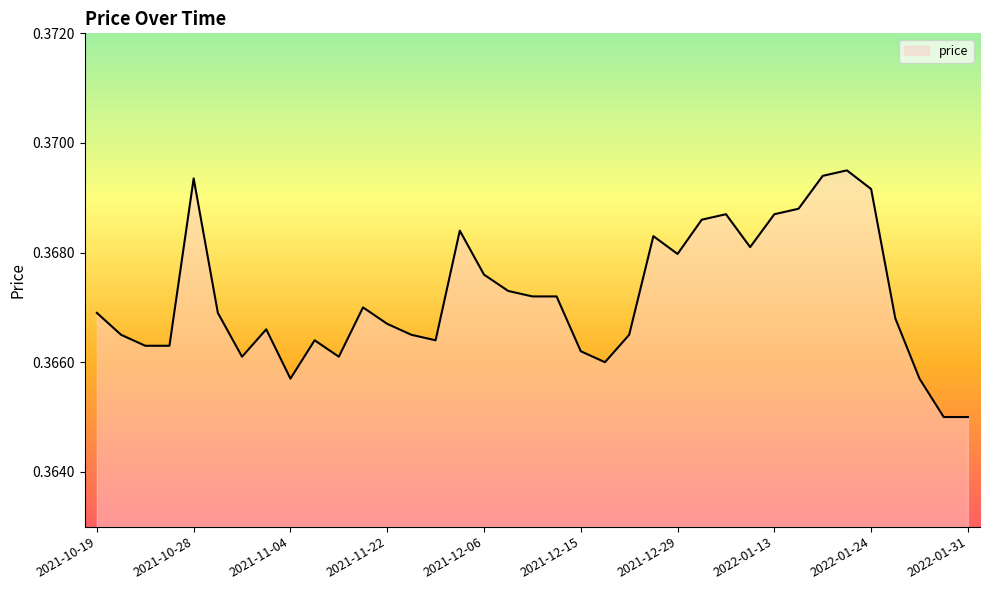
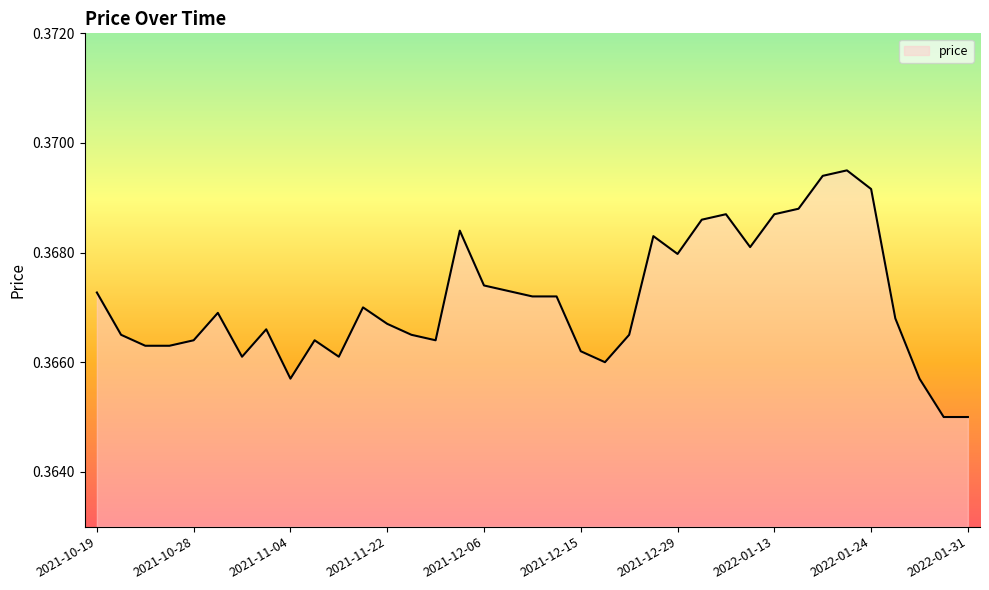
2021-10-19: 0.3669 -> 0.3673
2021-10-28: 0.3694 -> 0.3664
2021-12-06: 0.3676 -> 0.3674
